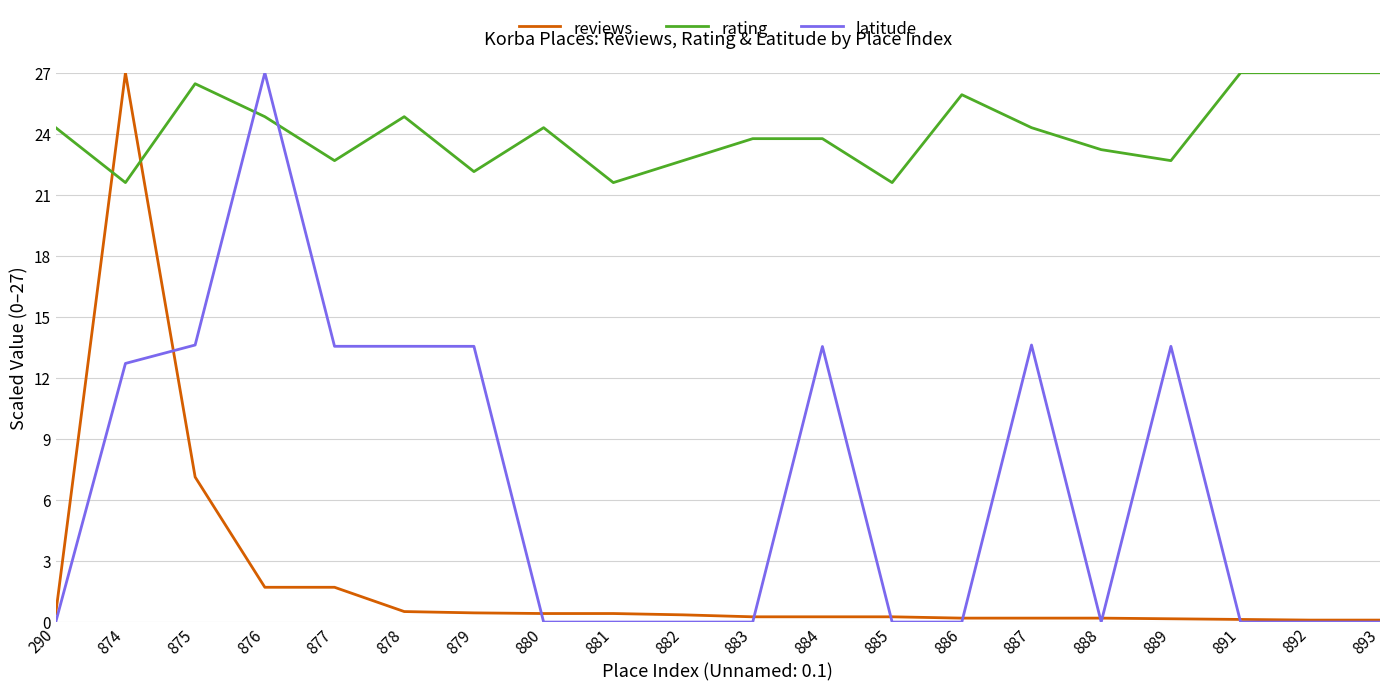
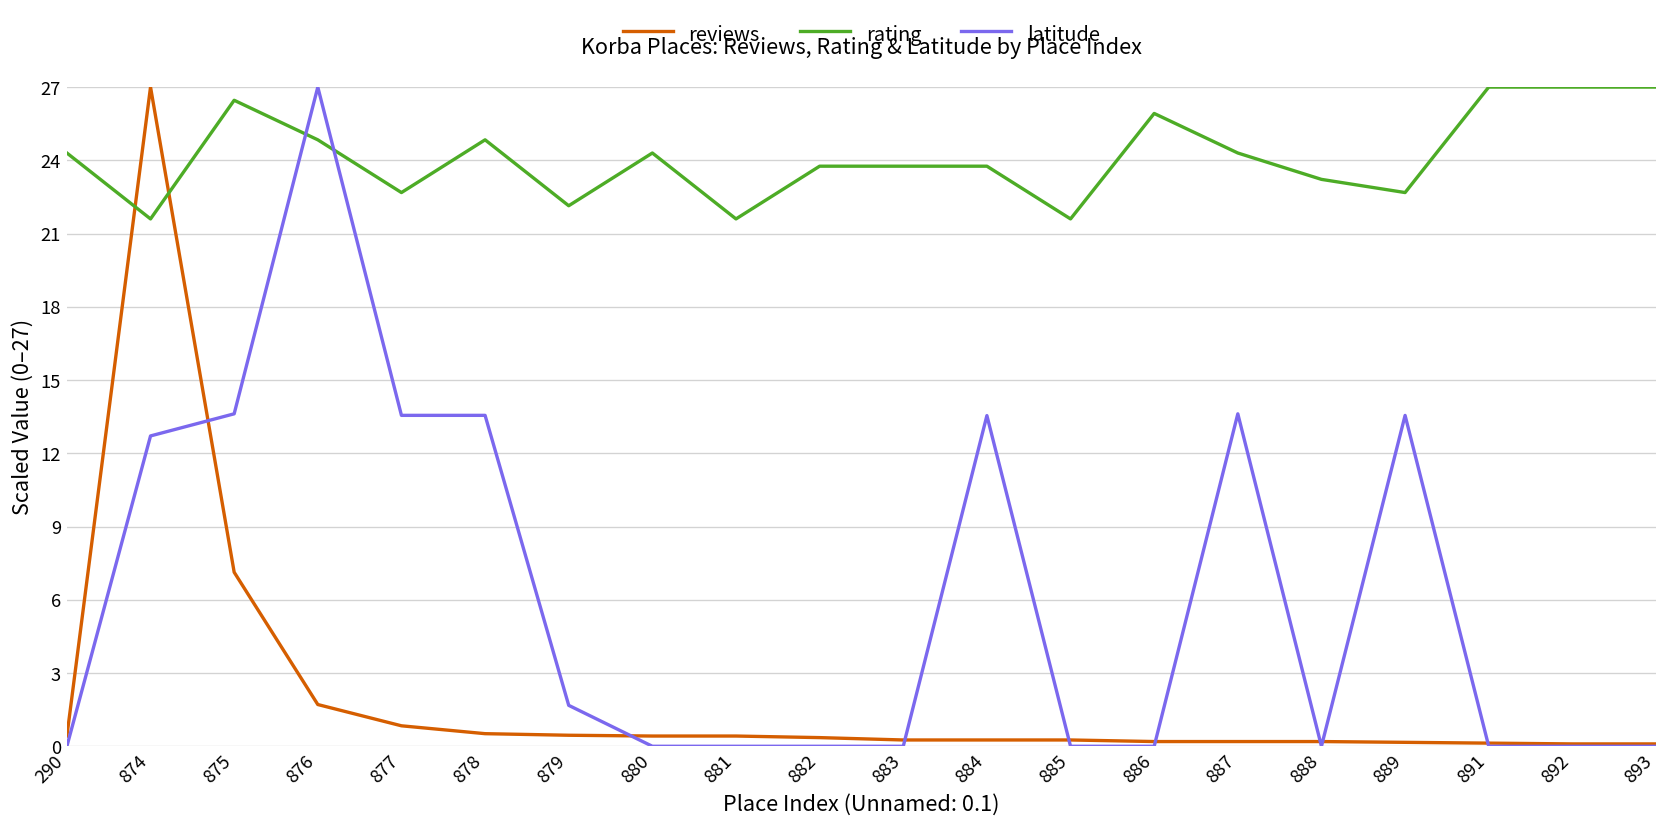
reviews, 877: 1.7 -> 0.8
latitude, 879: 13.6 -> 1.7
rating, 882: 22.7 -> 23.8
